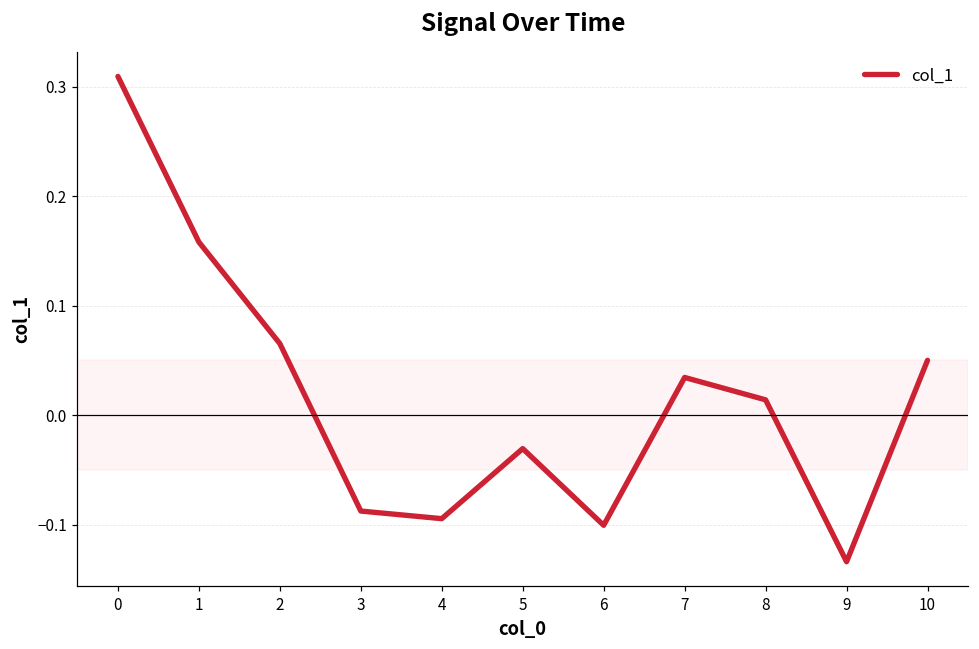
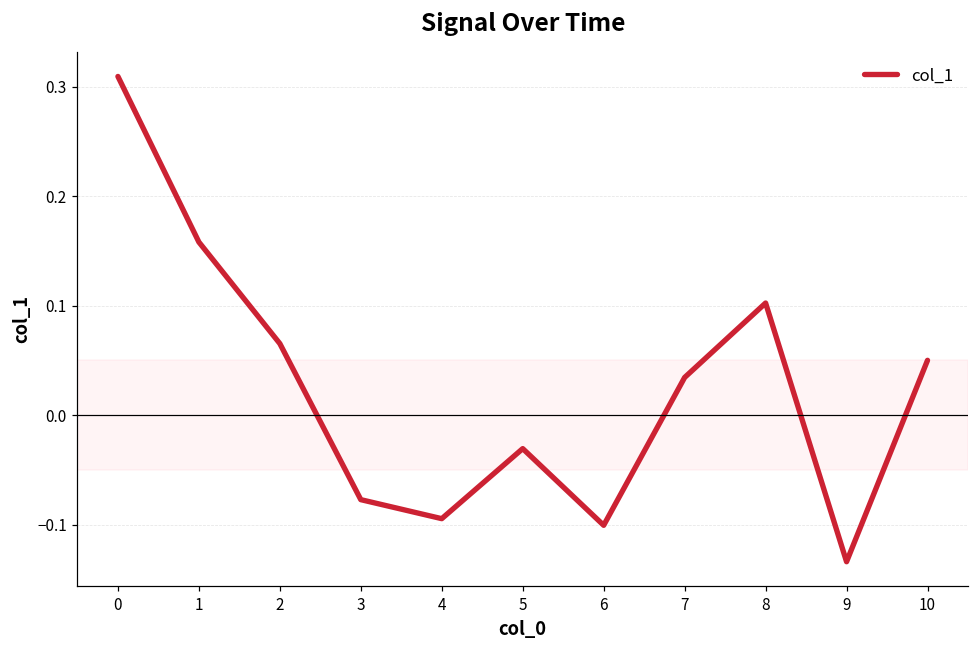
3: -0.09 -> -0.08
8: 0.01 -> 0.10
